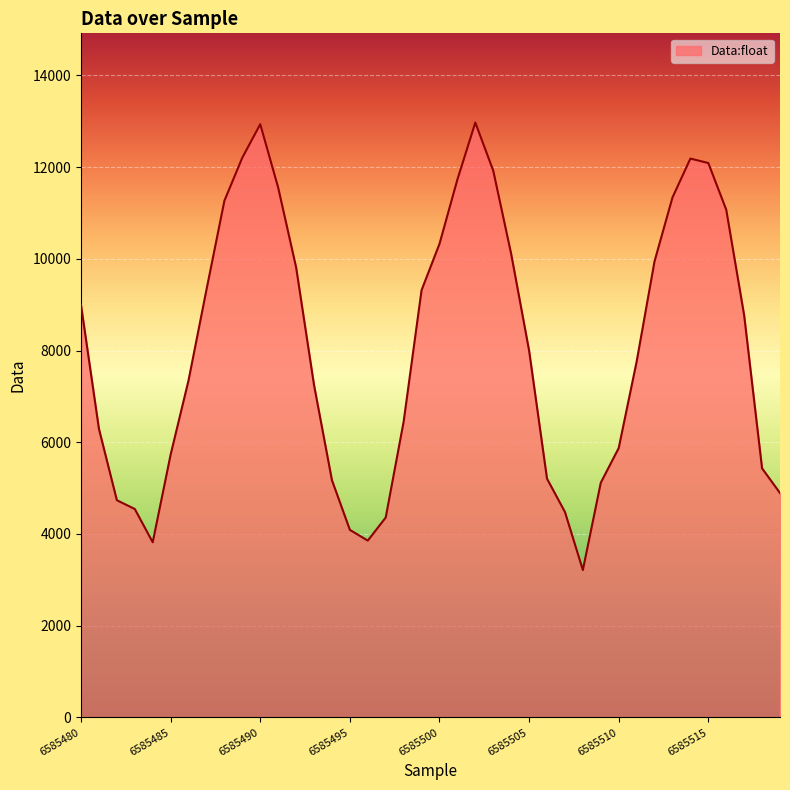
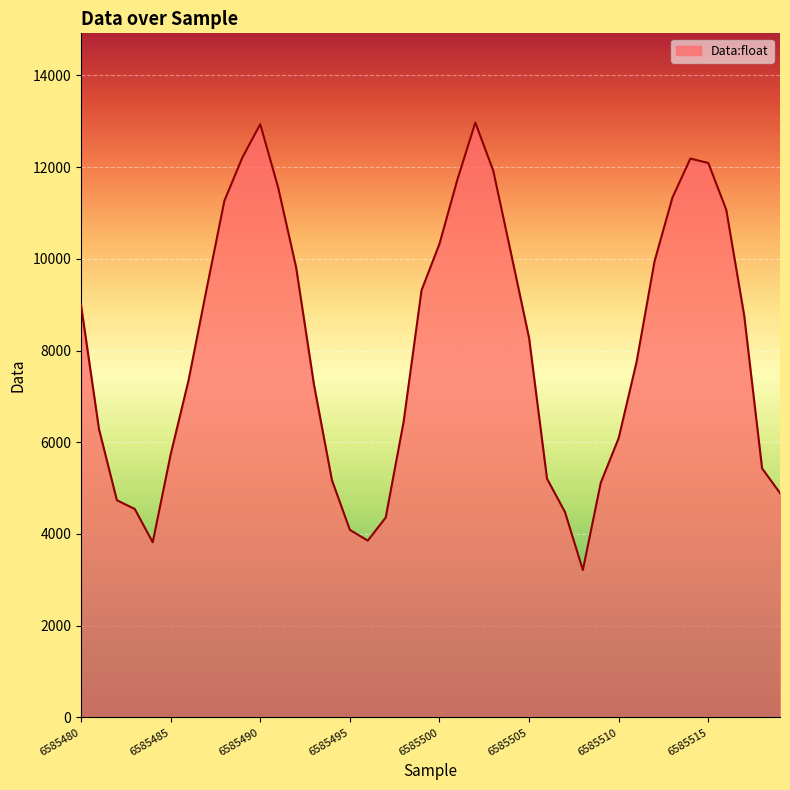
6585505: 8000 -> 8300
6585510: 5900 -> 6100
